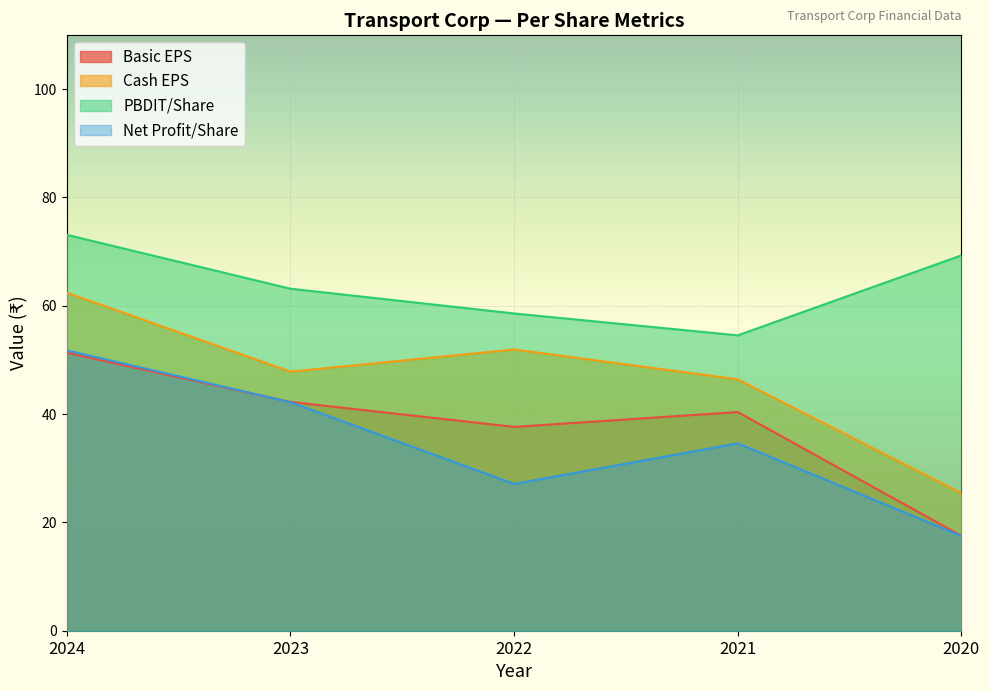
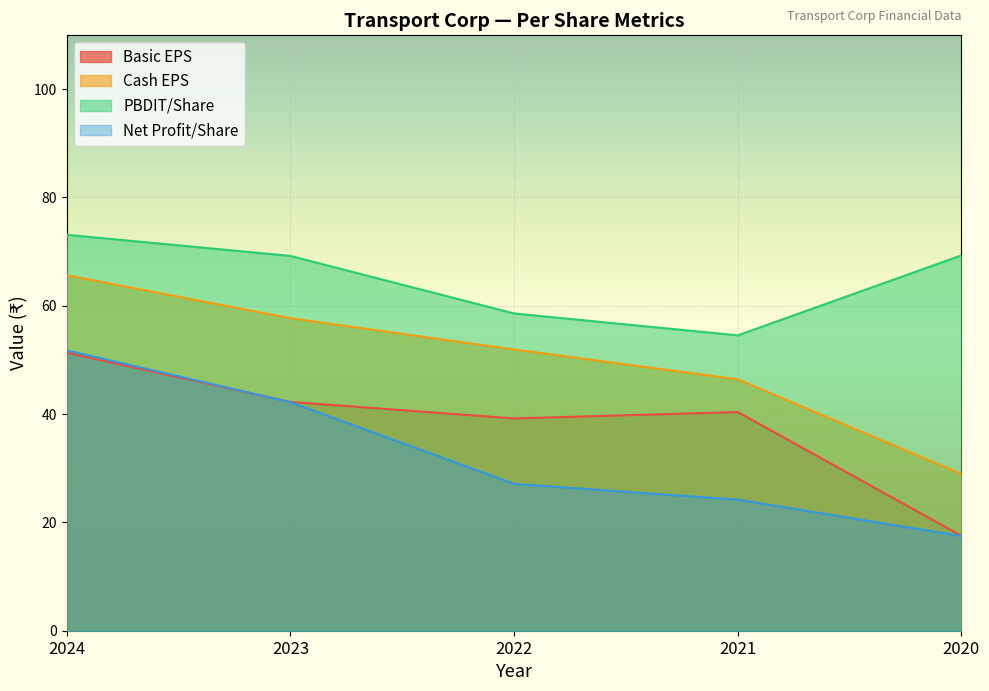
Cash EPS, 2024: 62 -> 66
Cash EPS, 2023: 48 -> 58
PBDIT/Share, 2023: 63 -> 69
Basic EPS, 2022: 38 -> 39
Net Profit/Share, 2021: 35 -> 24
Cash EPS, 2020: 25 -> 29
